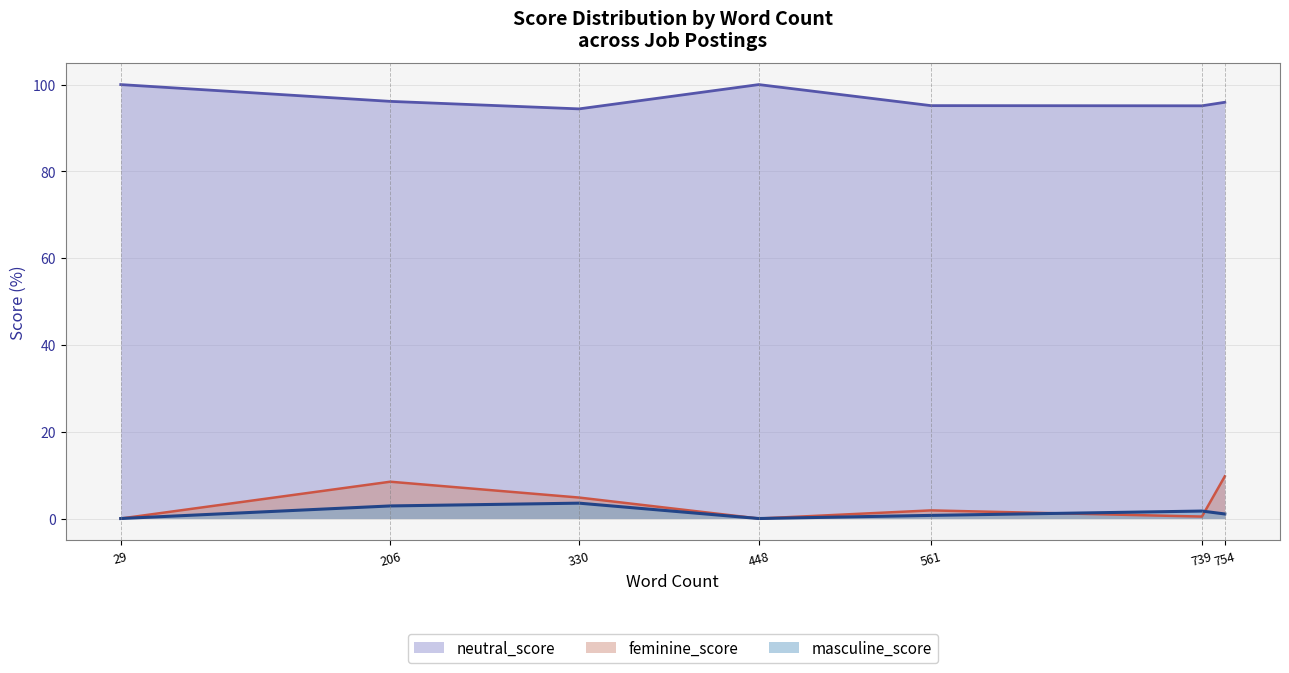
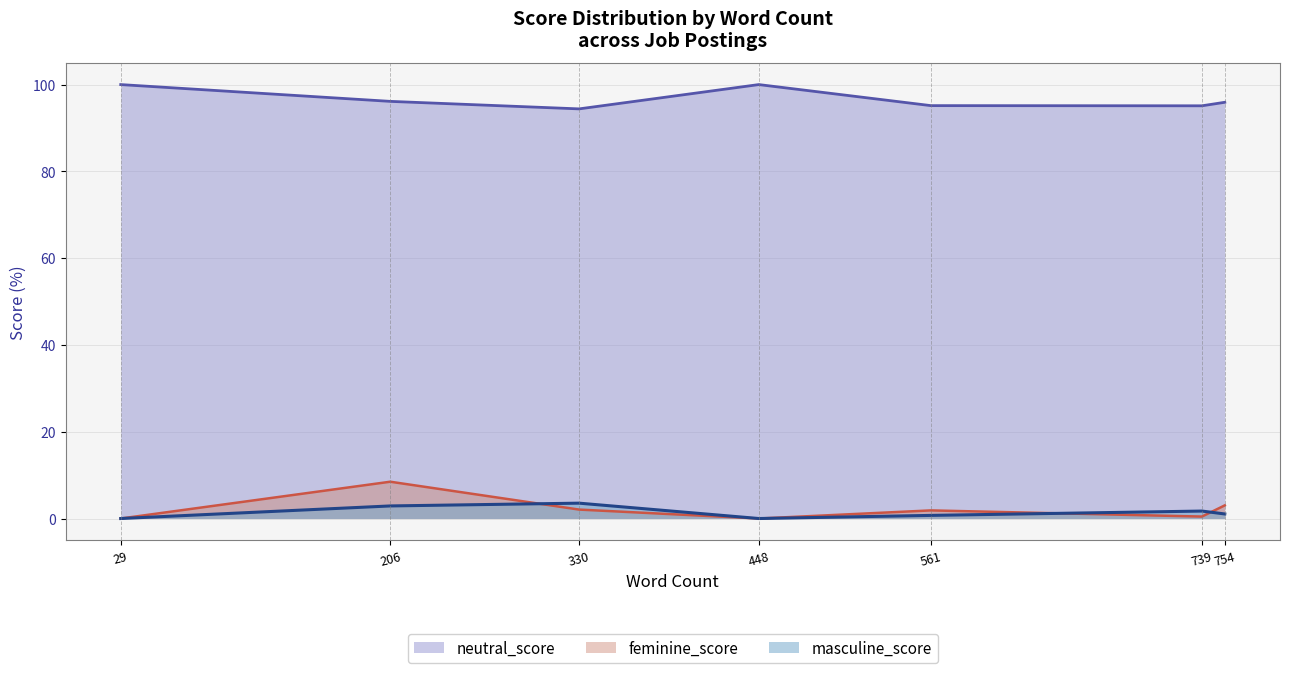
feminine_score, 330: 5 -> 2
feminine_score, 754: 10 -> 3
